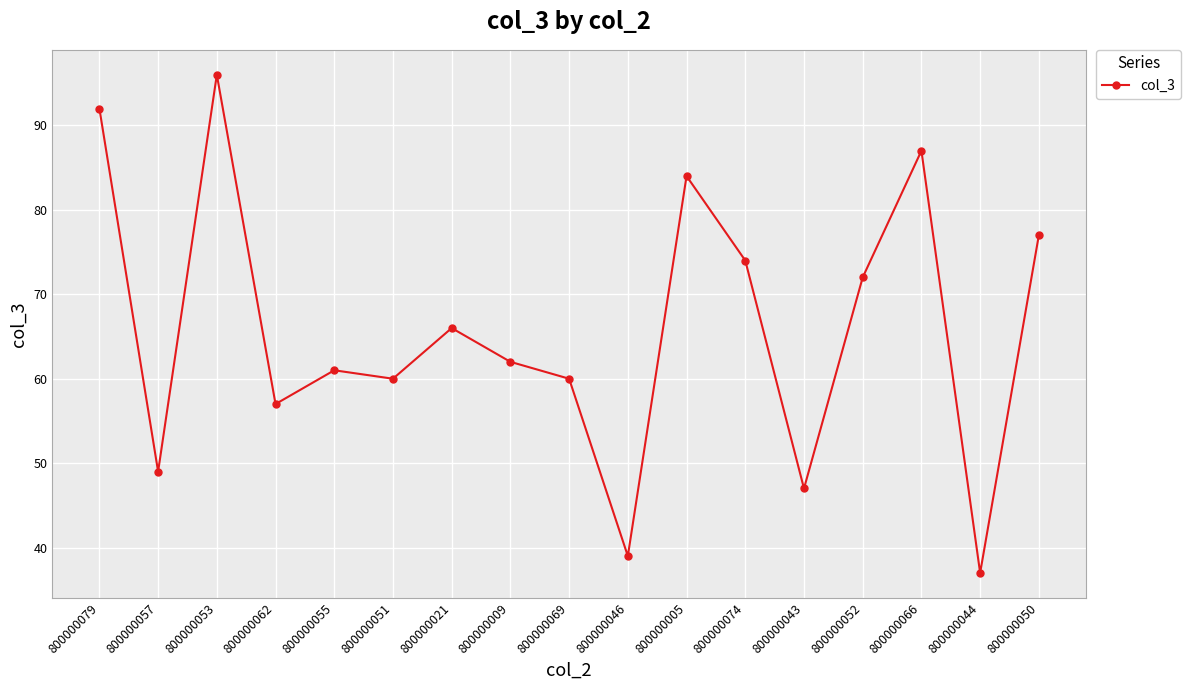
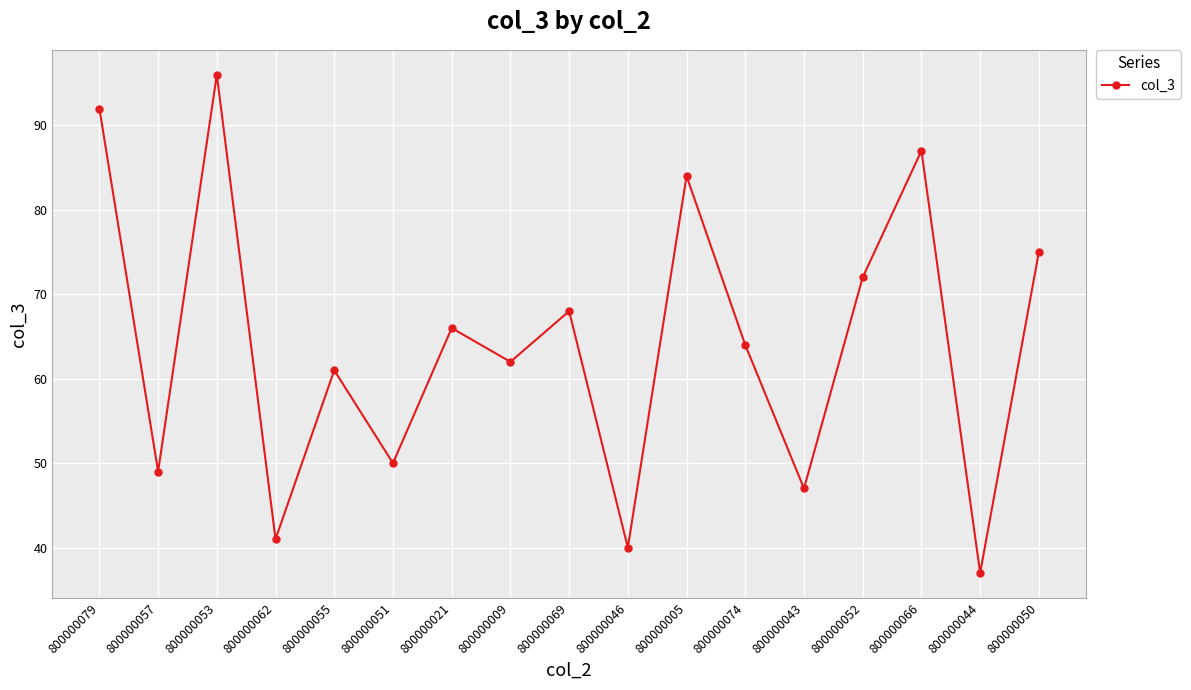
800000062: 57 -> 41
800000051: 60 -> 50
800000069: 60 -> 68
800000046: 39 -> 40
800000074: 74 -> 64
800000050: 77 -> 75
